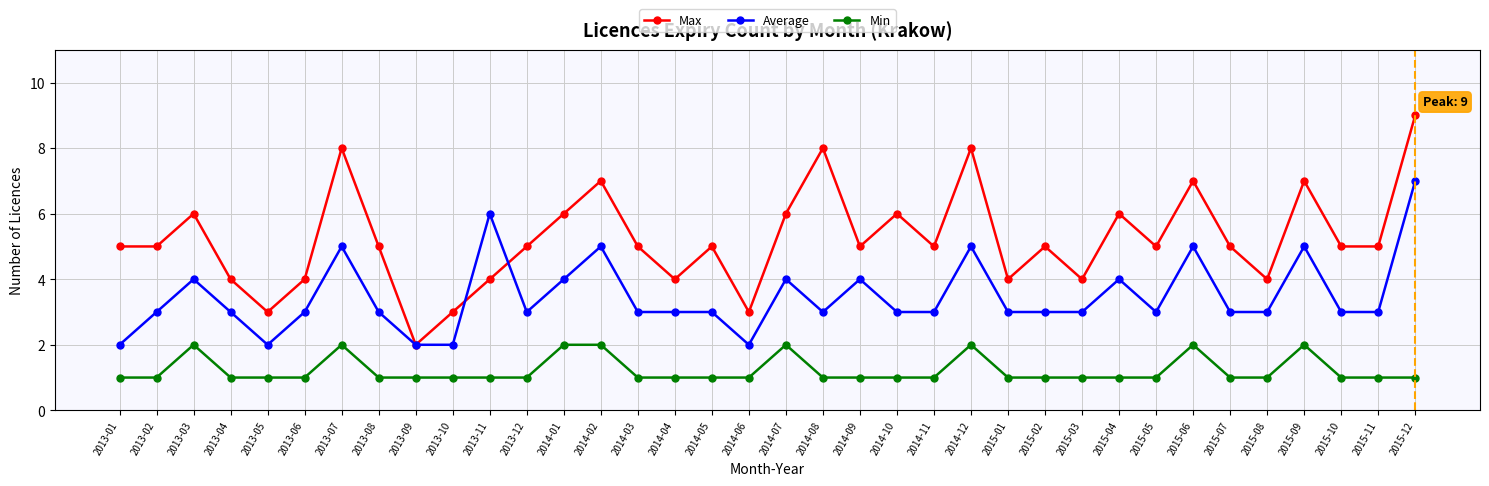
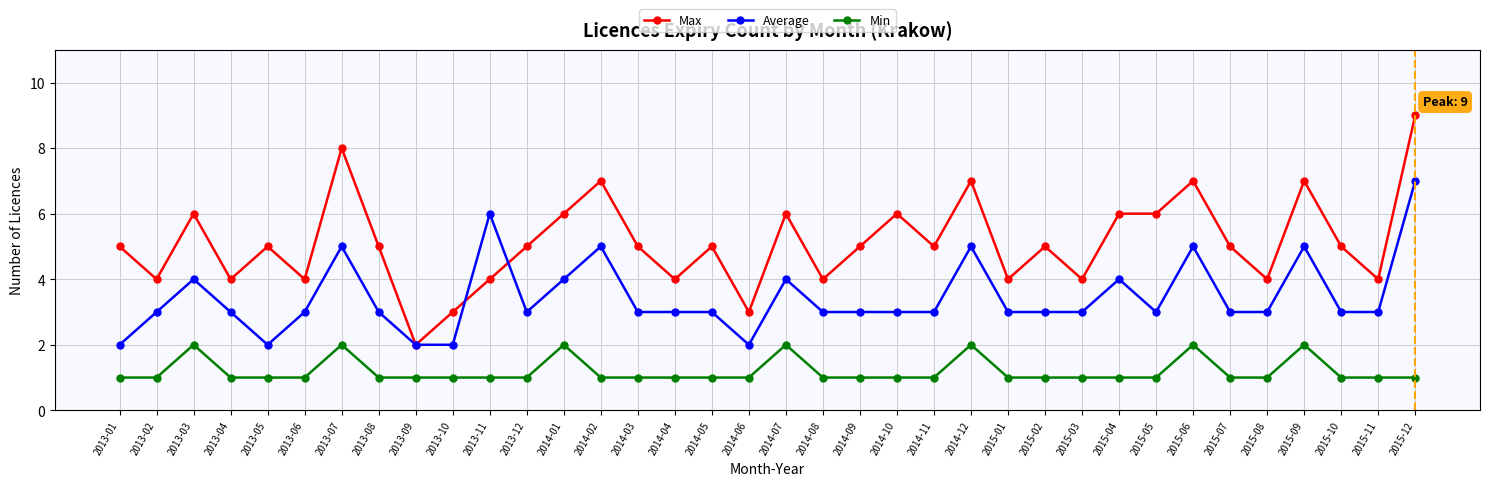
Max, 2013-02: 5 -> 4
Max, 2013-05: 3 -> 5
Min, 2014-02: 2 -> 1
Max, 2014-08: 8 -> 4
Average, 2014-09: 4 -> 3
Max, 2014-12: 8 -> 7
Max, 2015-05: 5 -> 6
Max, 2015-11: 5 -> 4
